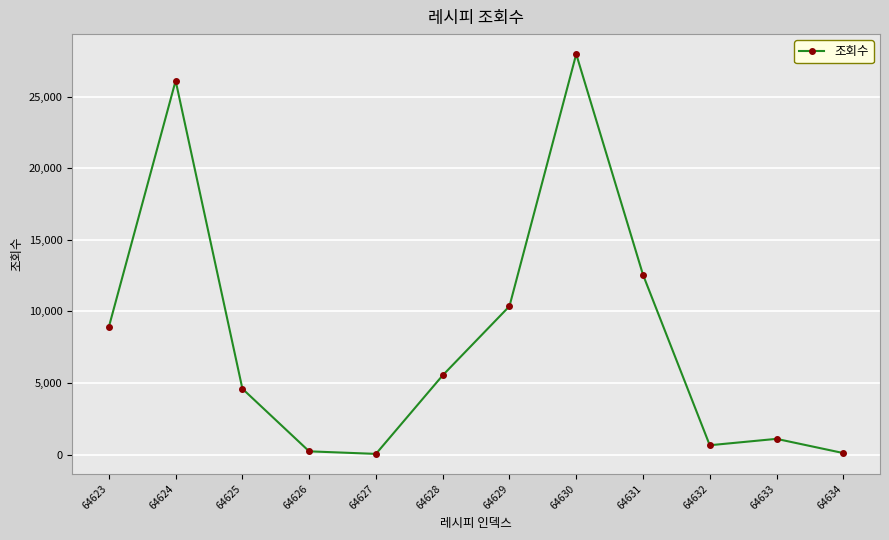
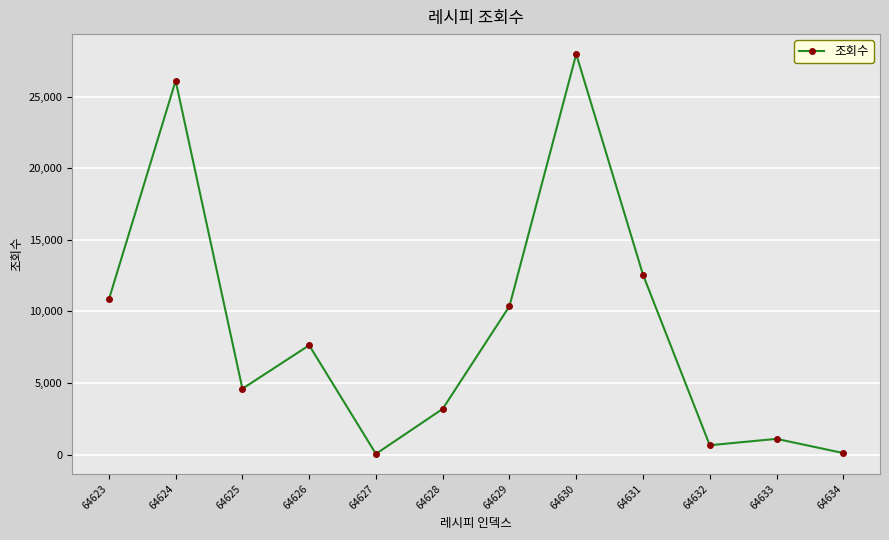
64623: 8,900 -> 10,800
64626: 200 -> 7,600
64628: 5,500 -> 3,200
